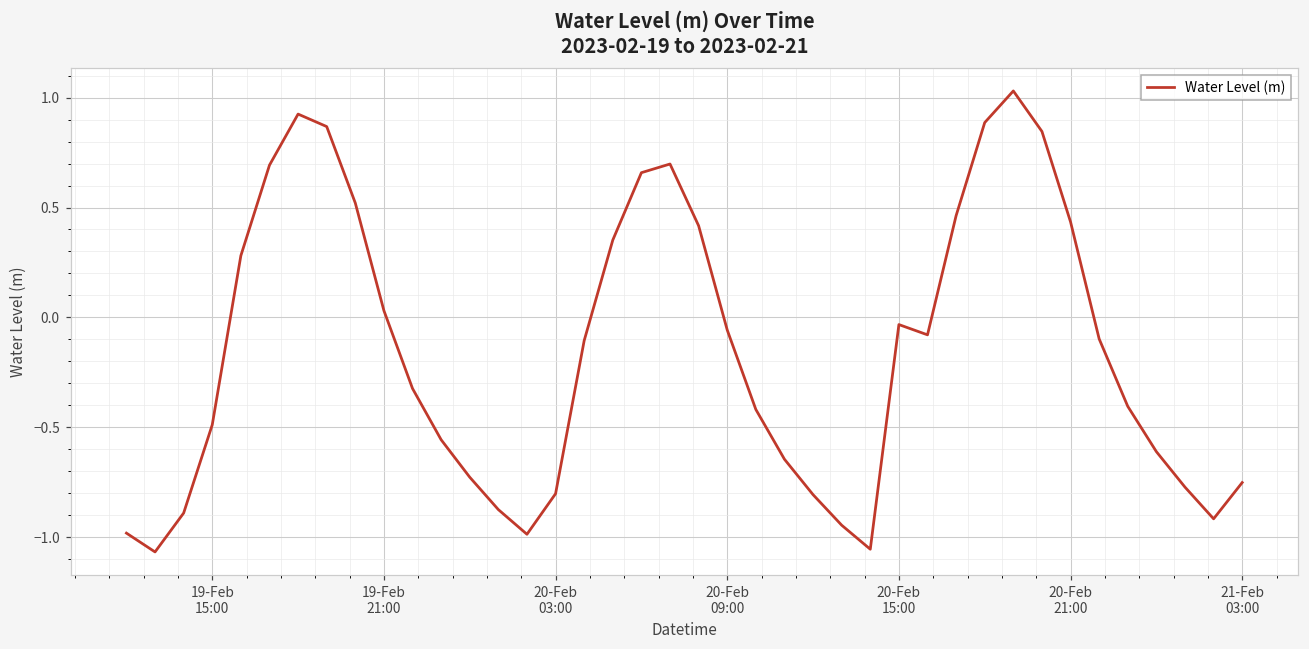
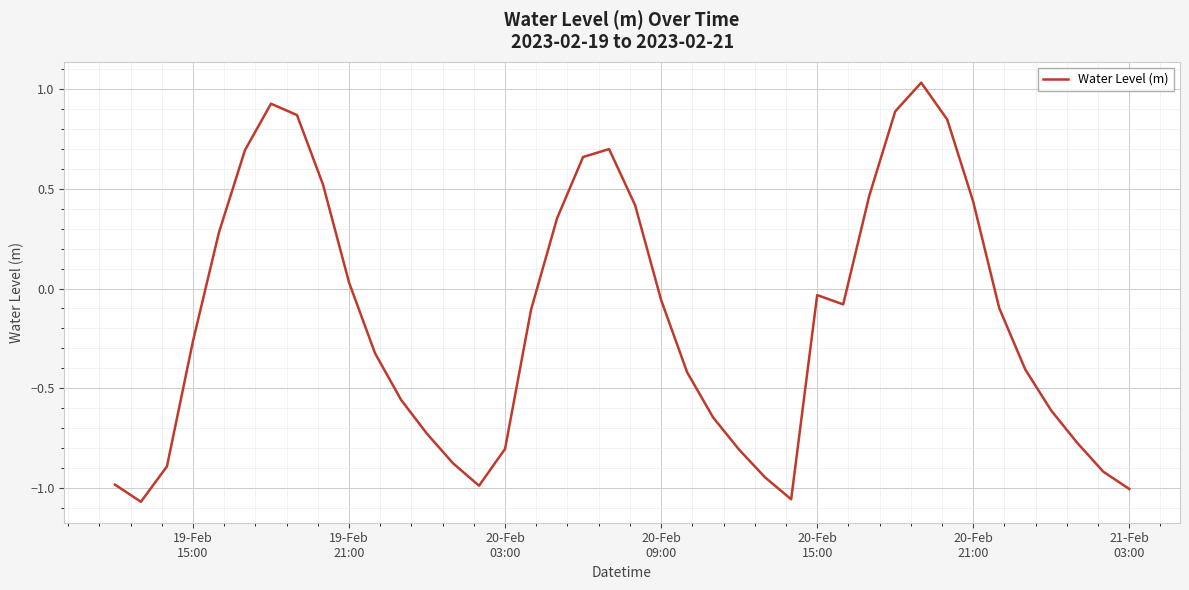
19-Feb 15:00: -0.49 -> -0.26
21-Feb 03:00: -0.75 -> -1.00
